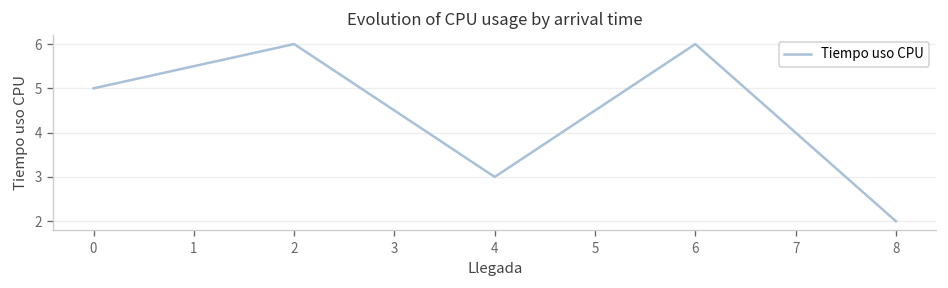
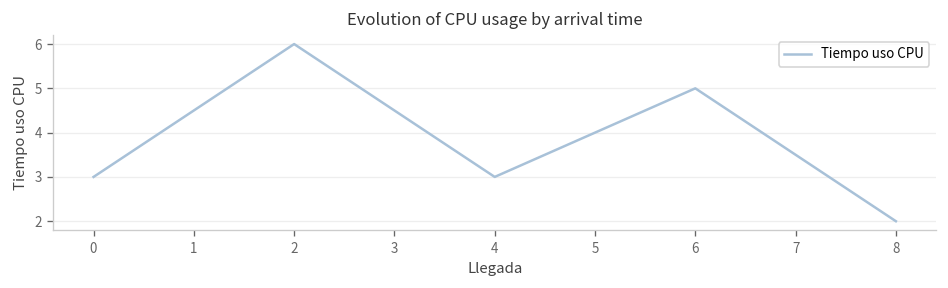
0: 5 -> 3
6: 6 -> 5
